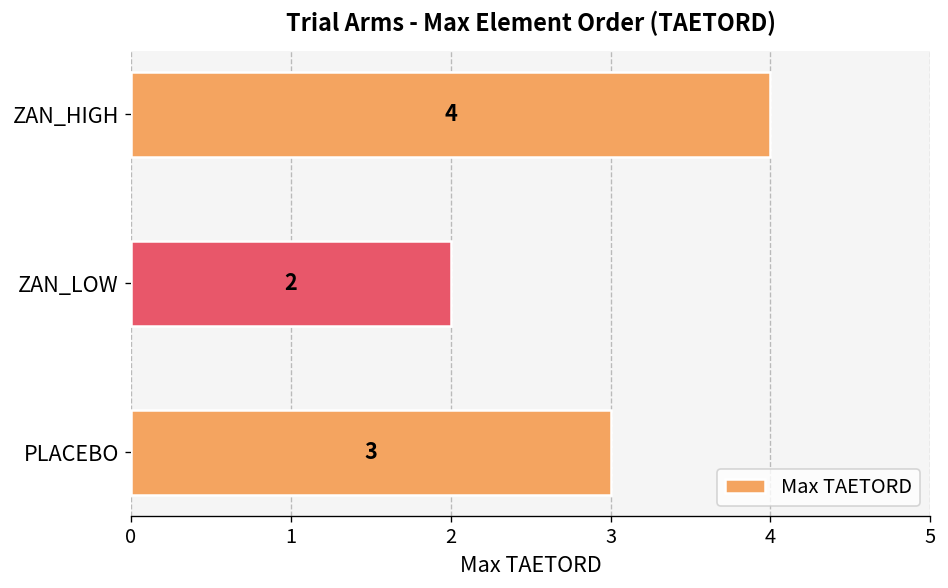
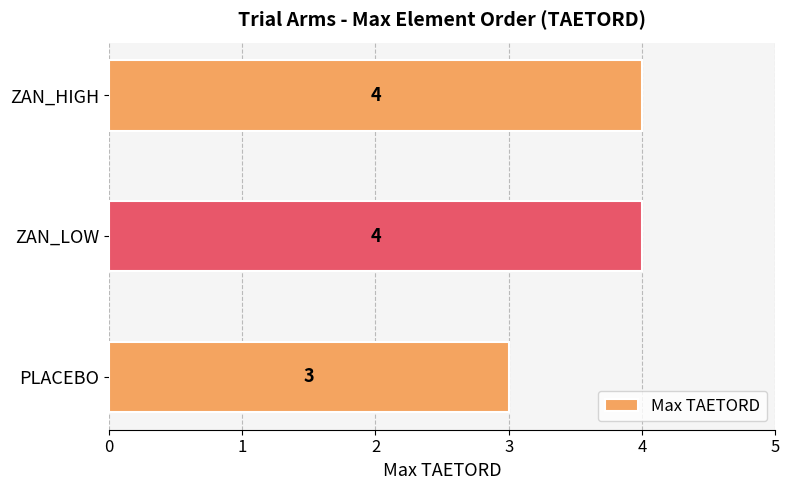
ZAN_LOW: 2 -> 4
